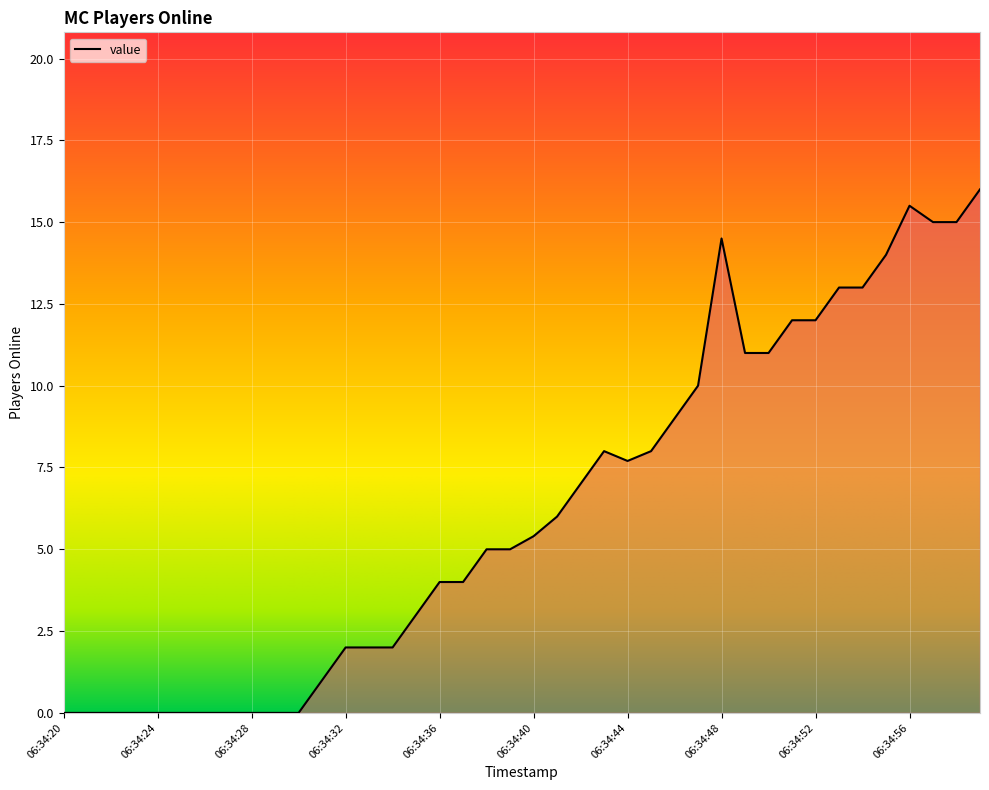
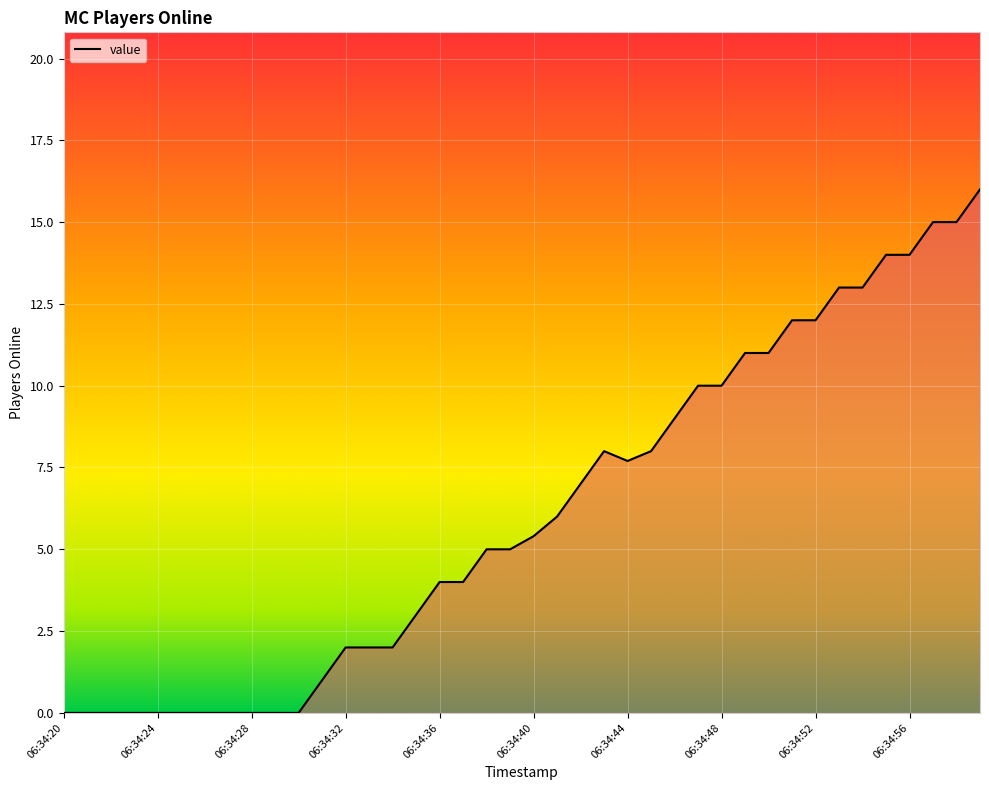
06:34:48: 14.5 -> 10.0
06:34:56: 15.5 -> 14.0
